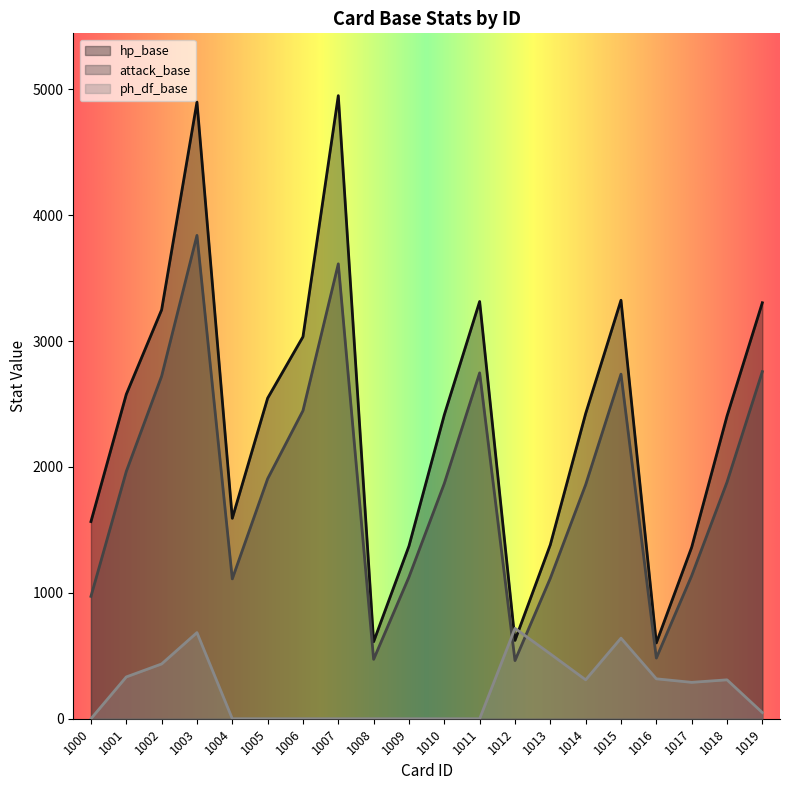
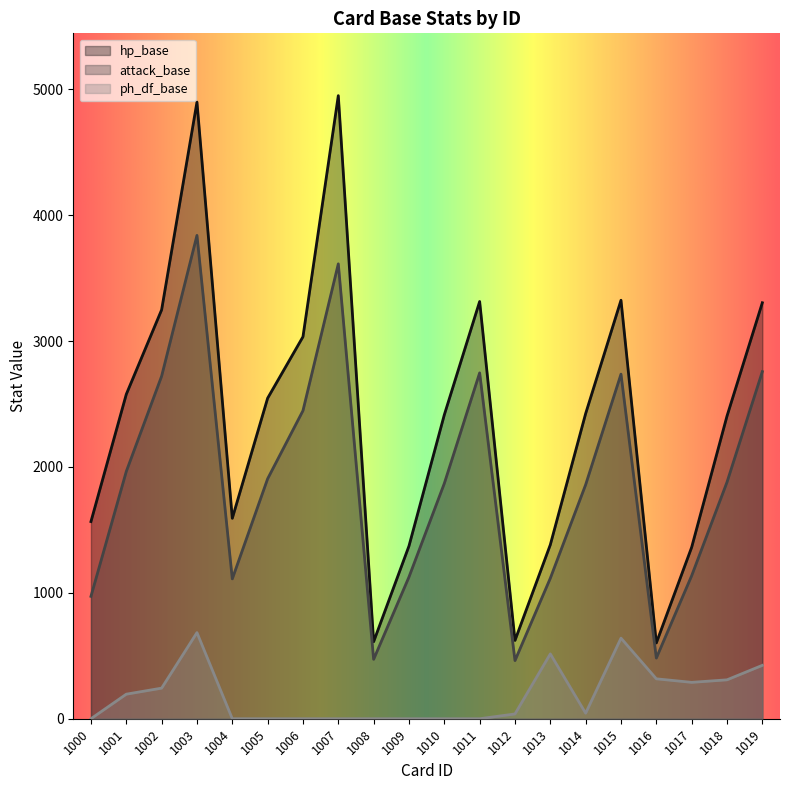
ph_df_base, 1001: 330 -> 200
ph_df_base, 1002: 440 -> 240
ph_df_base, 1012: 720 -> 40
ph_df_base, 1014: 310 -> 40
ph_df_base, 1019: 50 -> 420
